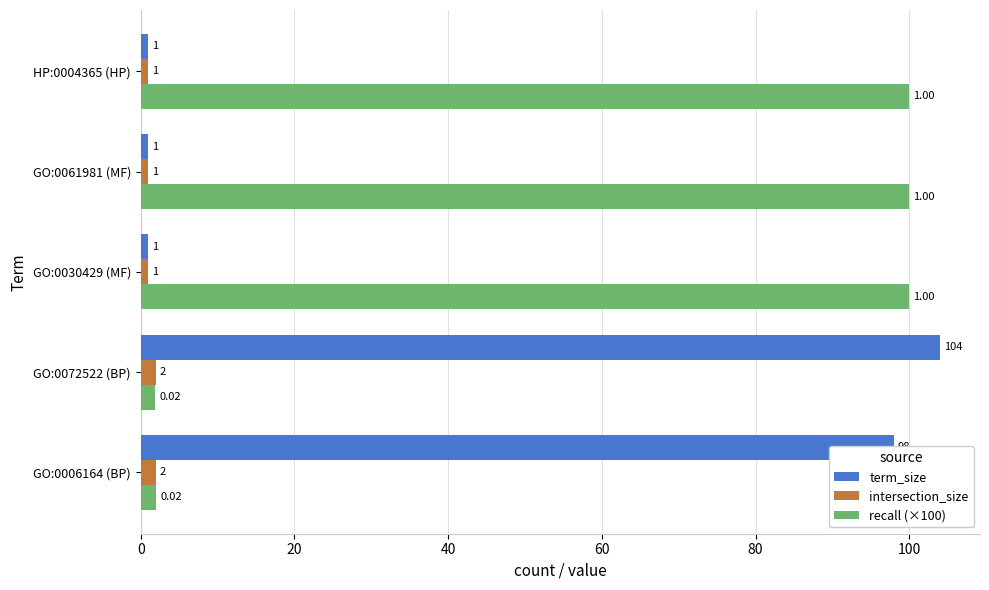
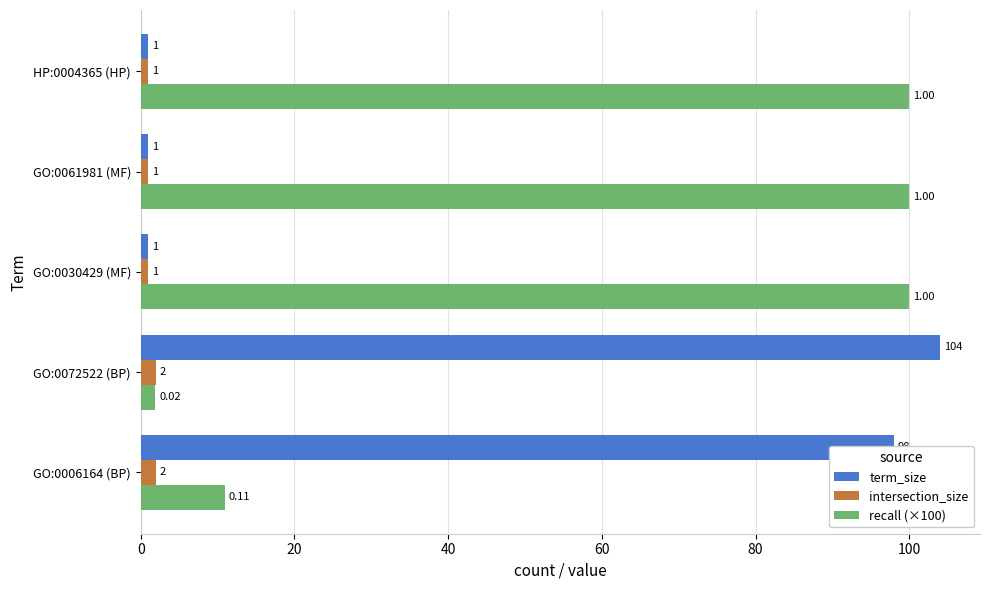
recall (×100), GO:0006164 (BP): 0.02 -> 0.11
